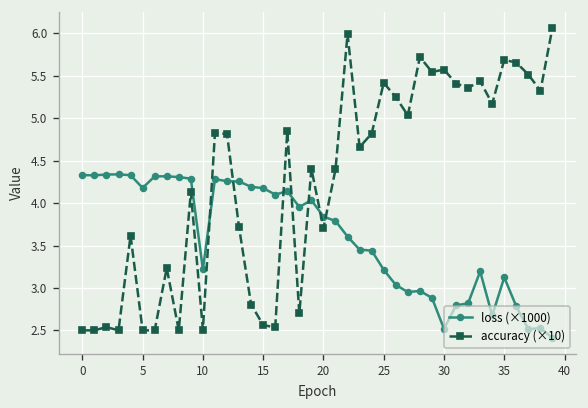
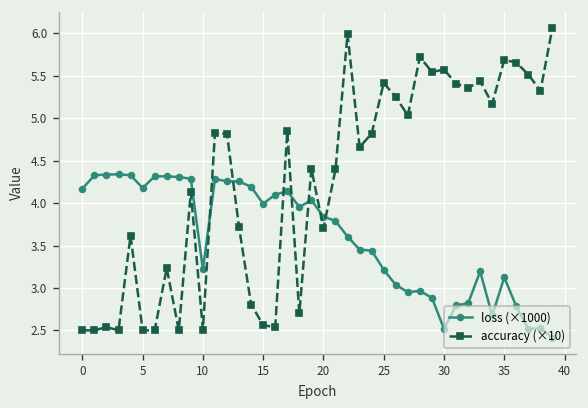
loss (×1000), 0: 4.3 -> 4.2
loss (×1000), 15: 4.2 -> 4.0
